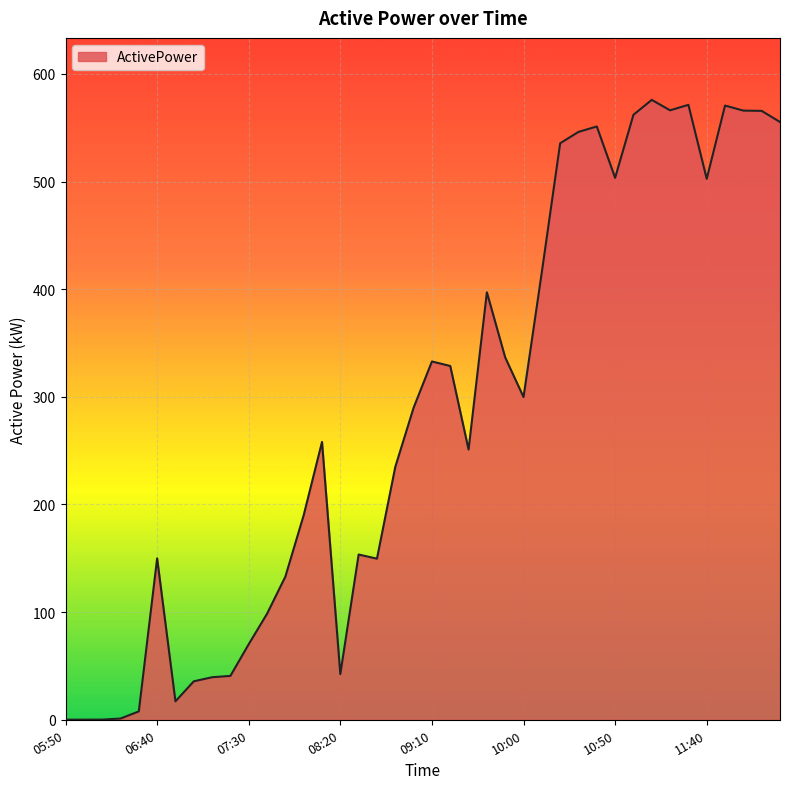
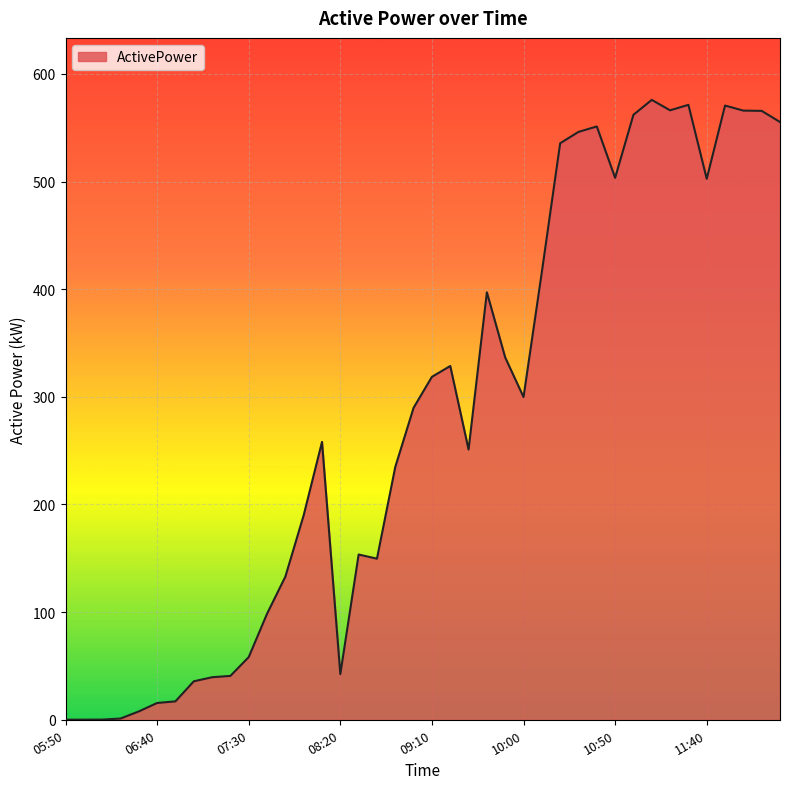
06:40: 150 -> 16
07:30: 70 -> 58
09:10: 333 -> 319
